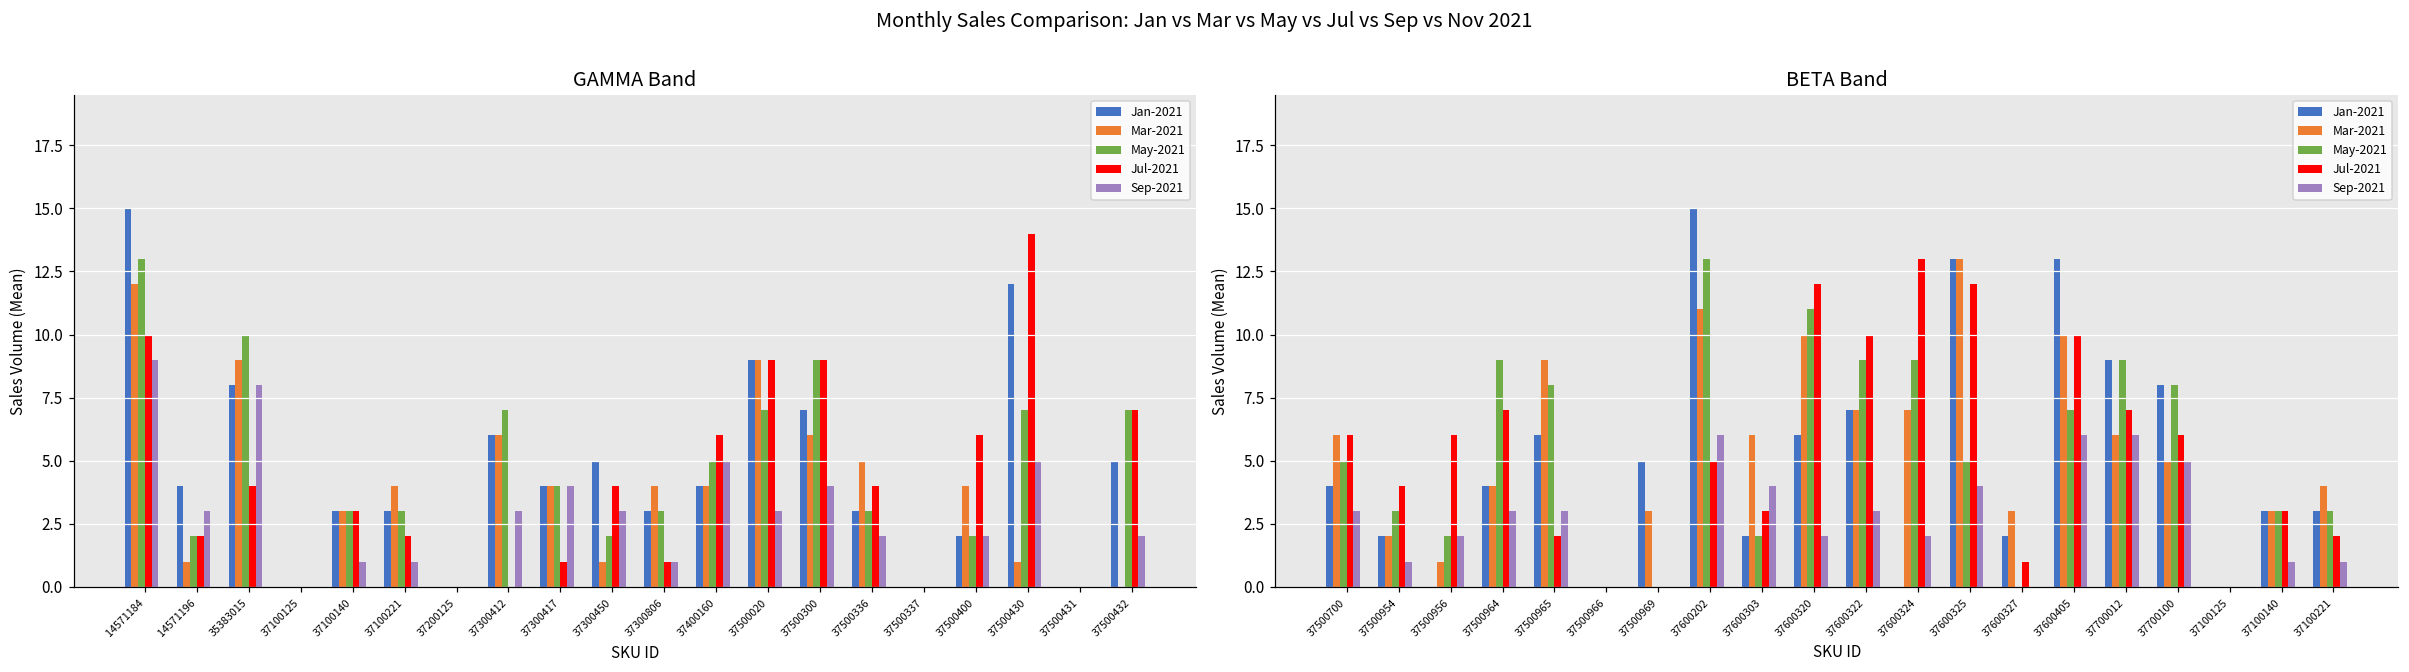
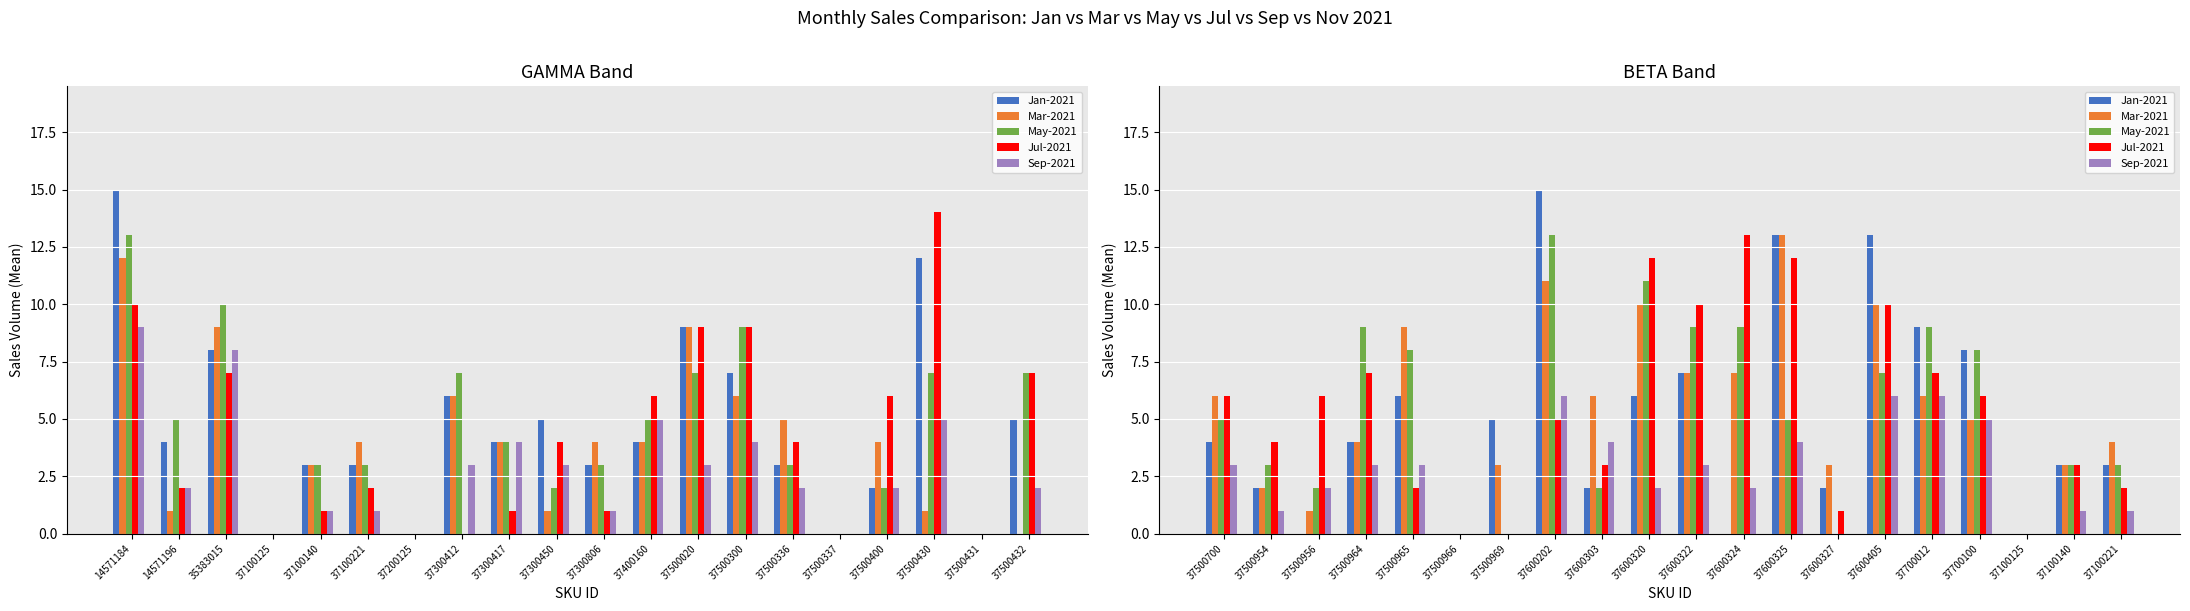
GAMMA Band, May-2021, 14571196: 2 -> 5
GAMMA Band, Sep-2021, 14571196: 3 -> 2
GAMMA Band, Jul-2021, 35383015: 4 -> 7
GAMMA Band, Jul-2021, 37100140: 3 -> 1
